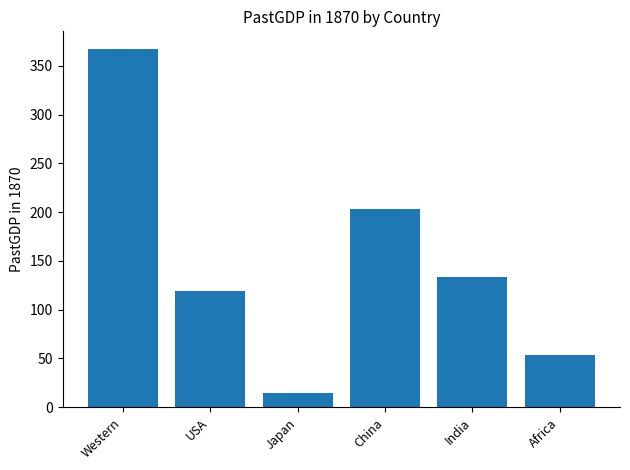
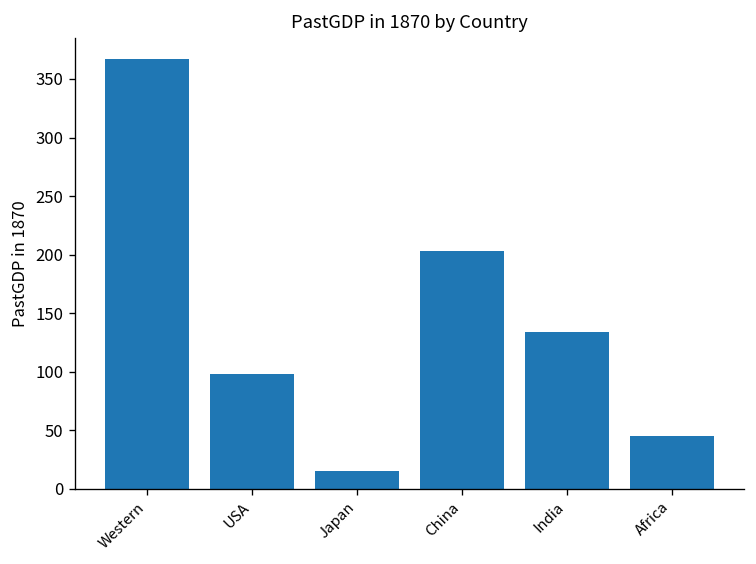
USA: 120 -> 100
Africa: 54 -> 45
